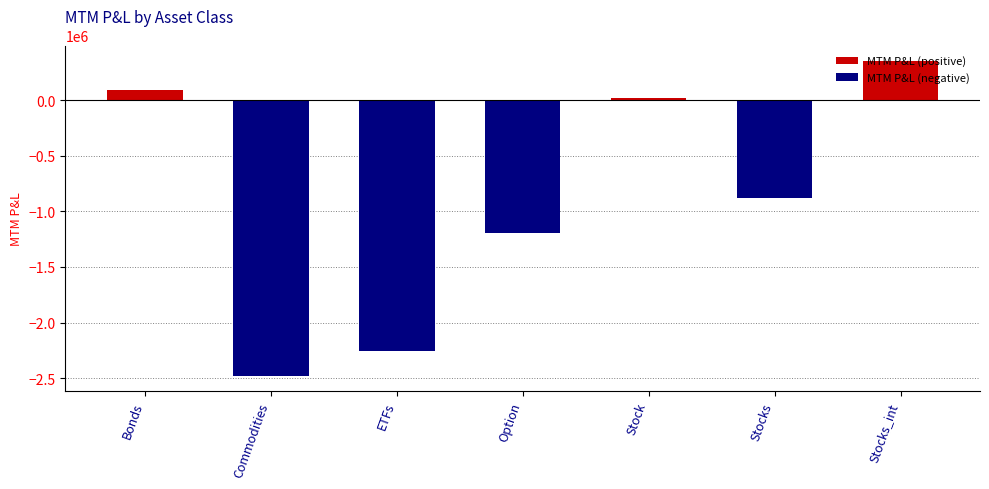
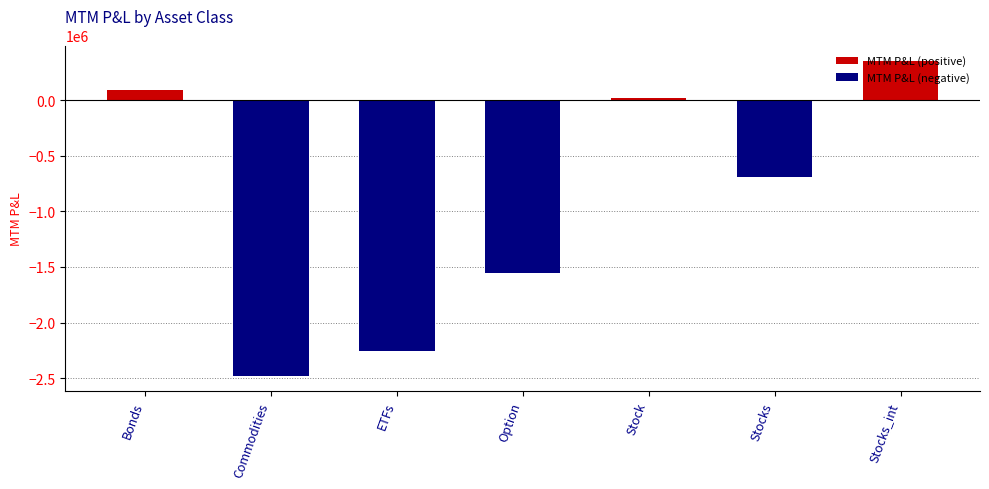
Option: -1200000 -> -1560000
Stocks: -880000 -> -690000
